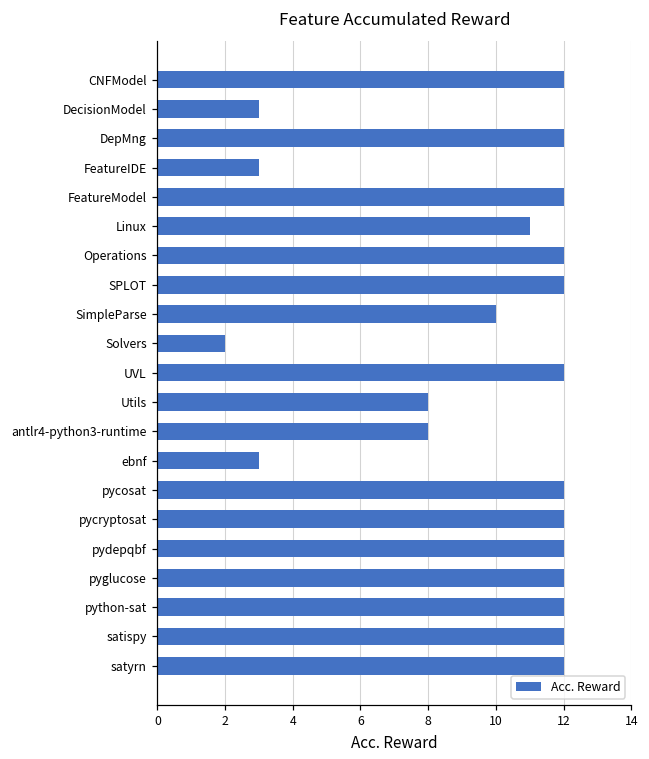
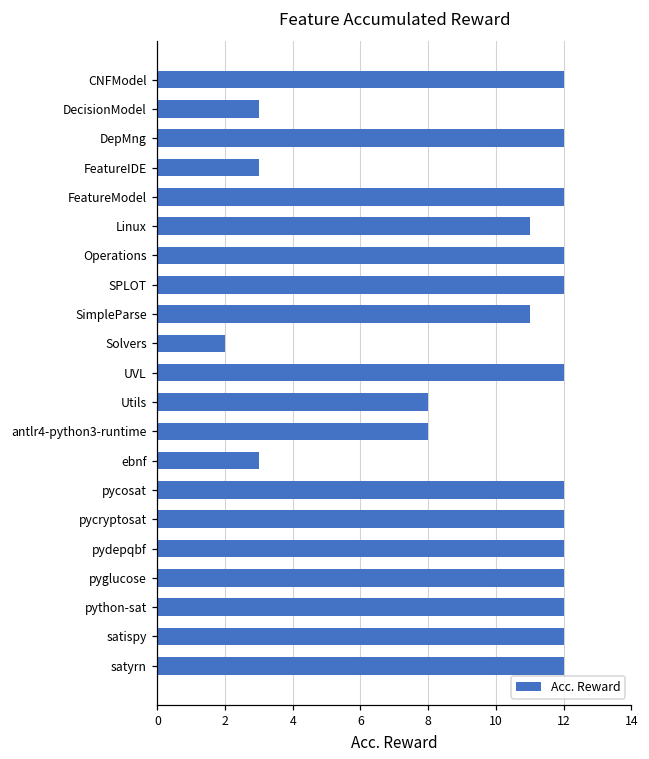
SimpleParse: 10 -> 11
